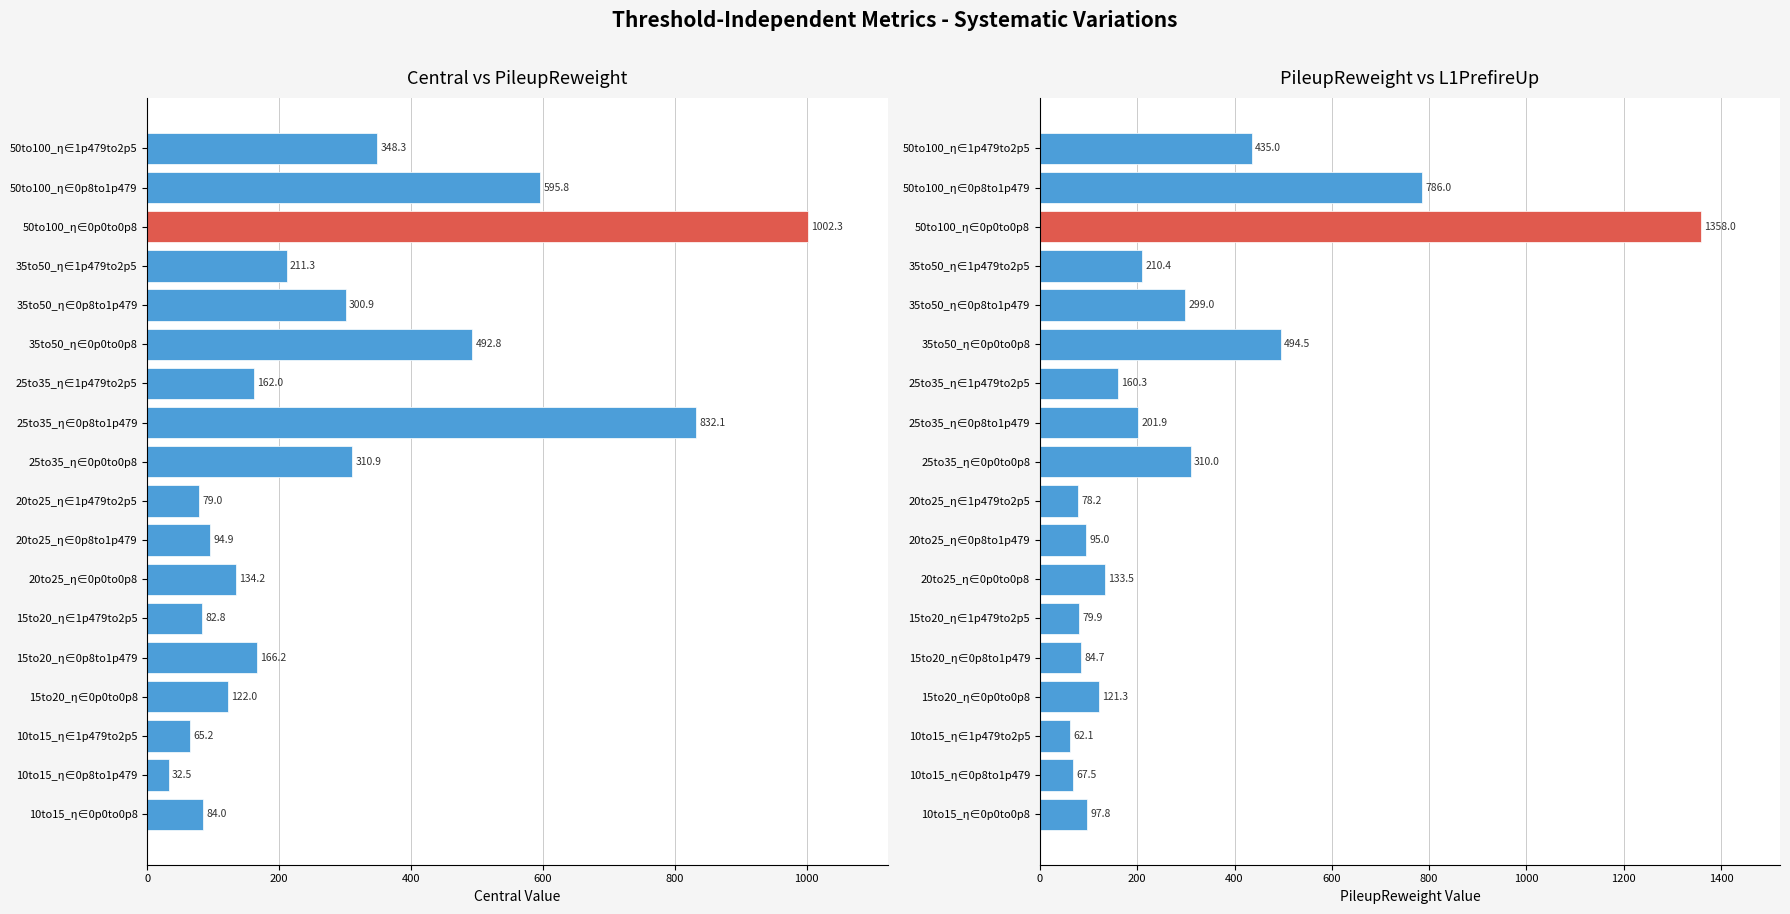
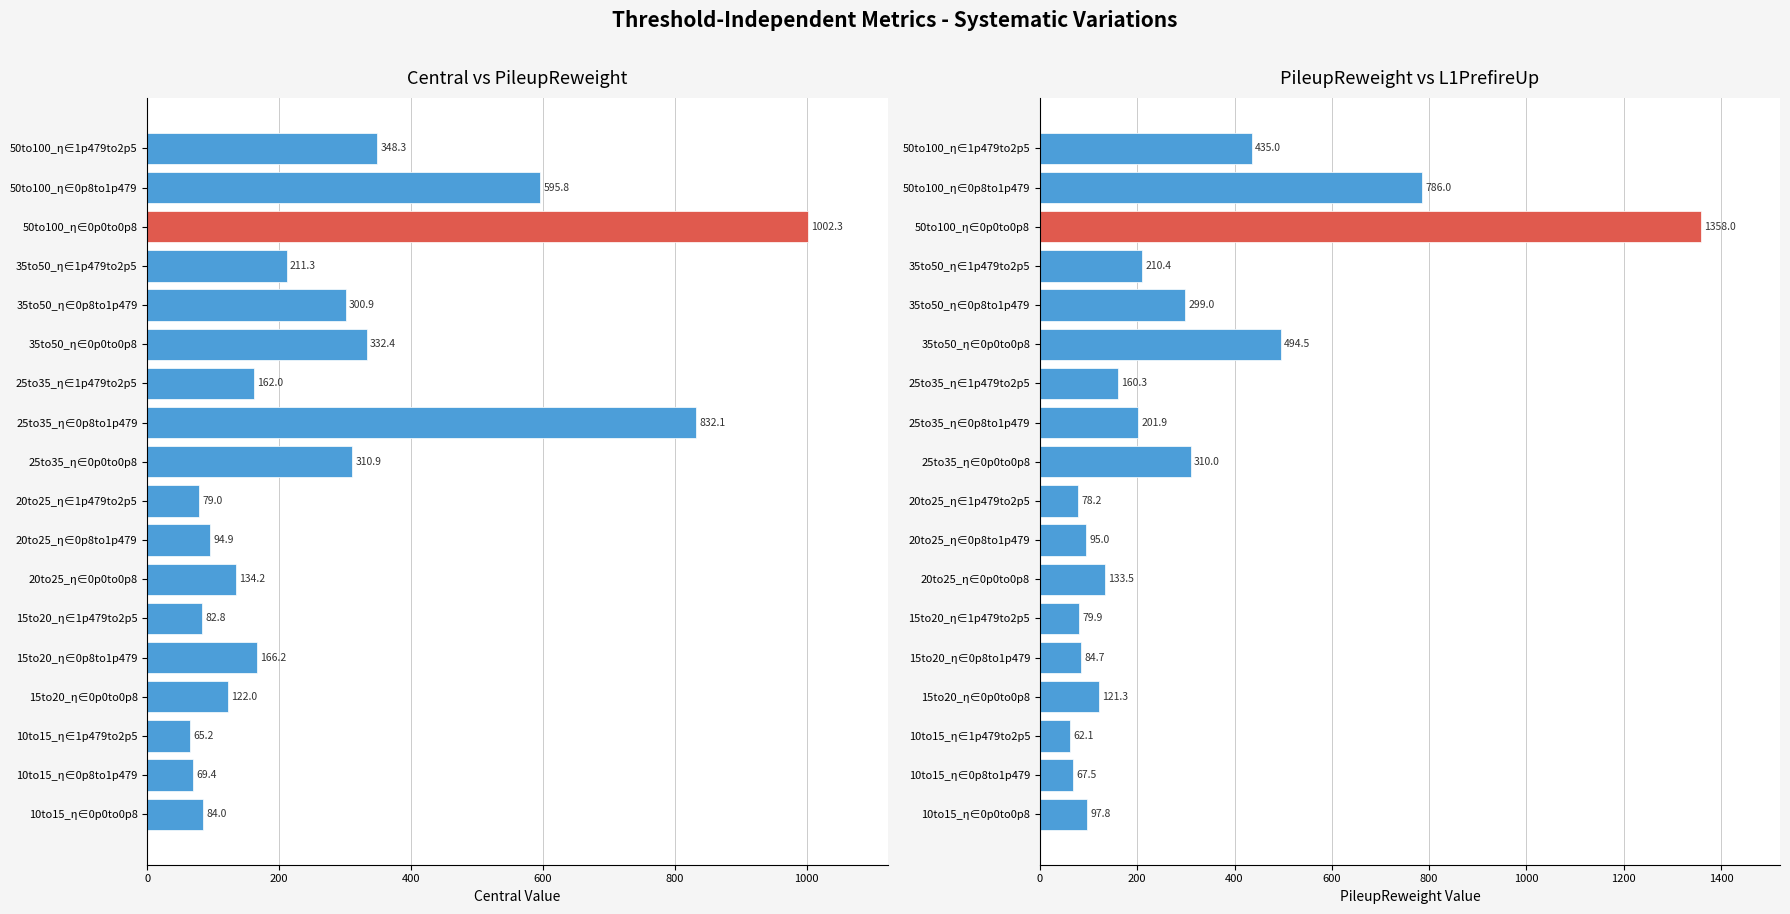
Central vs PileupReweight, 35to50_η∈0p0to0p8: 492.8 -> 332.4
Central vs PileupReweight, 10to15_η∈0p8to1p479: 32.5 -> 69.4
